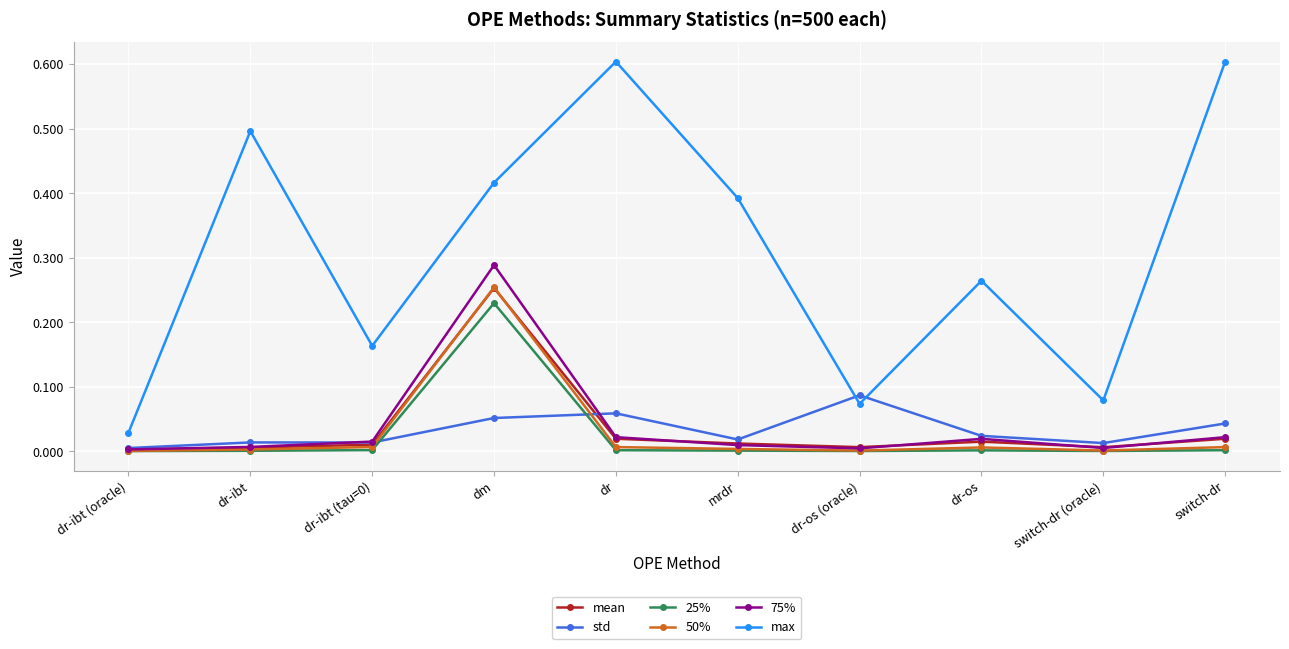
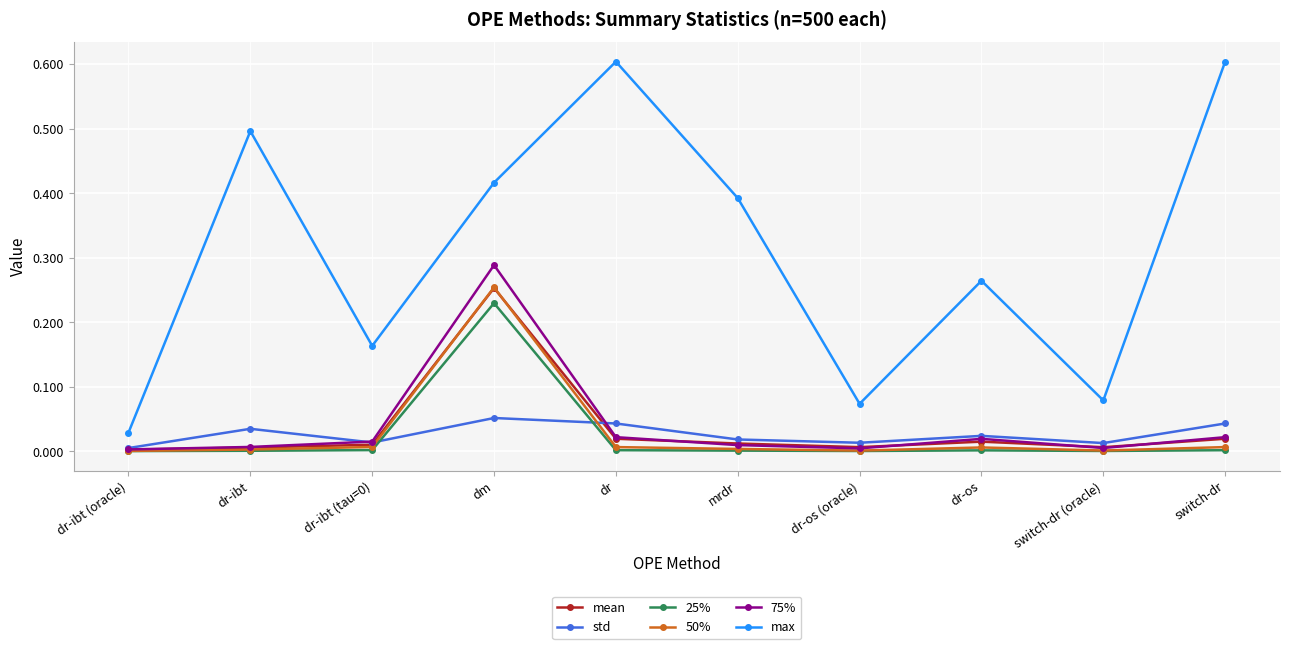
std, dr-ibt: 0.01 -> 0.03
std, dr: 0.06 -> 0.04
std, dr-os (oracle): 0.09 -> 0.01
